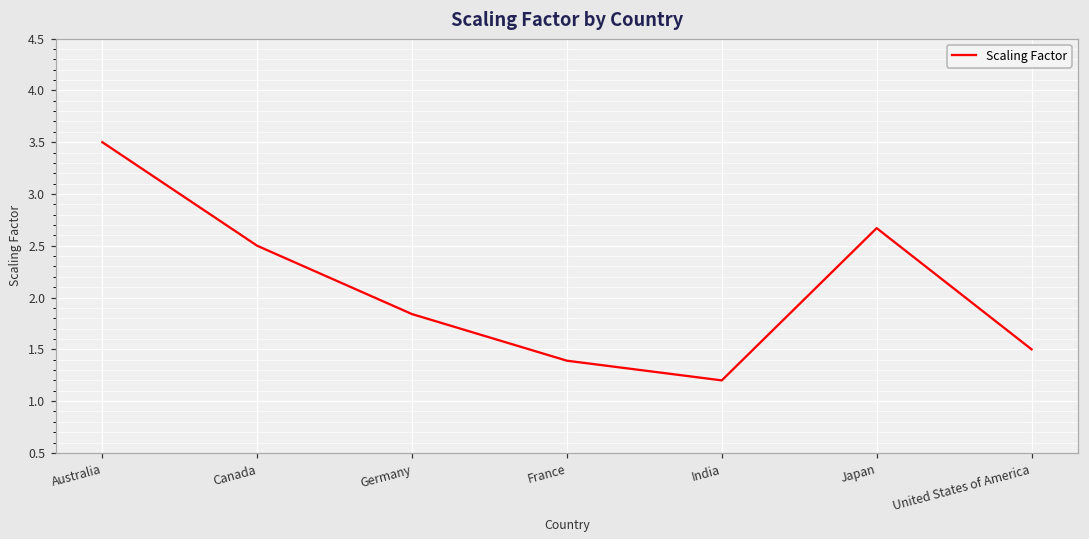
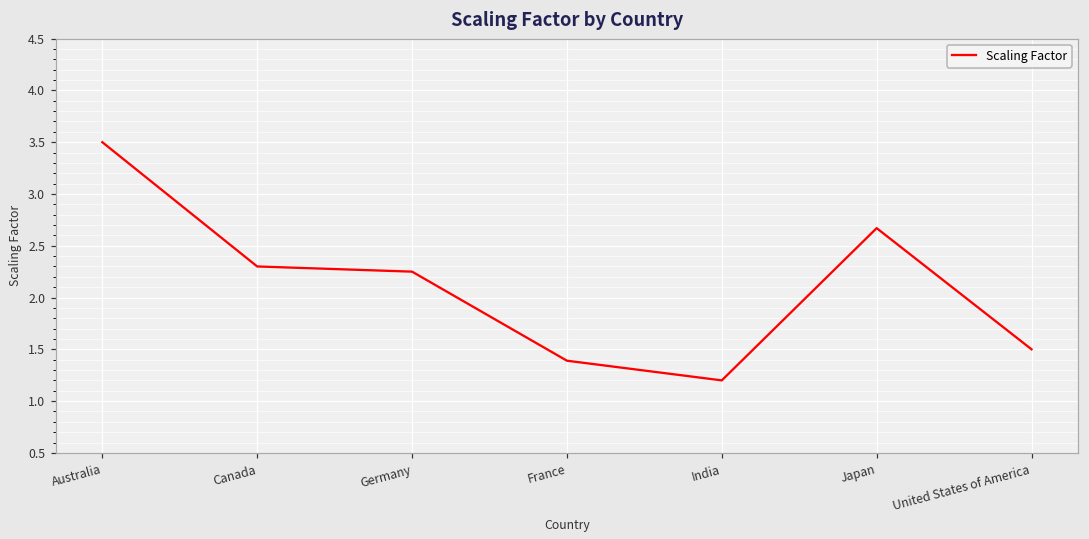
Canada: 2.5 -> 2.3
Germany: 1.8 -> 2.3
